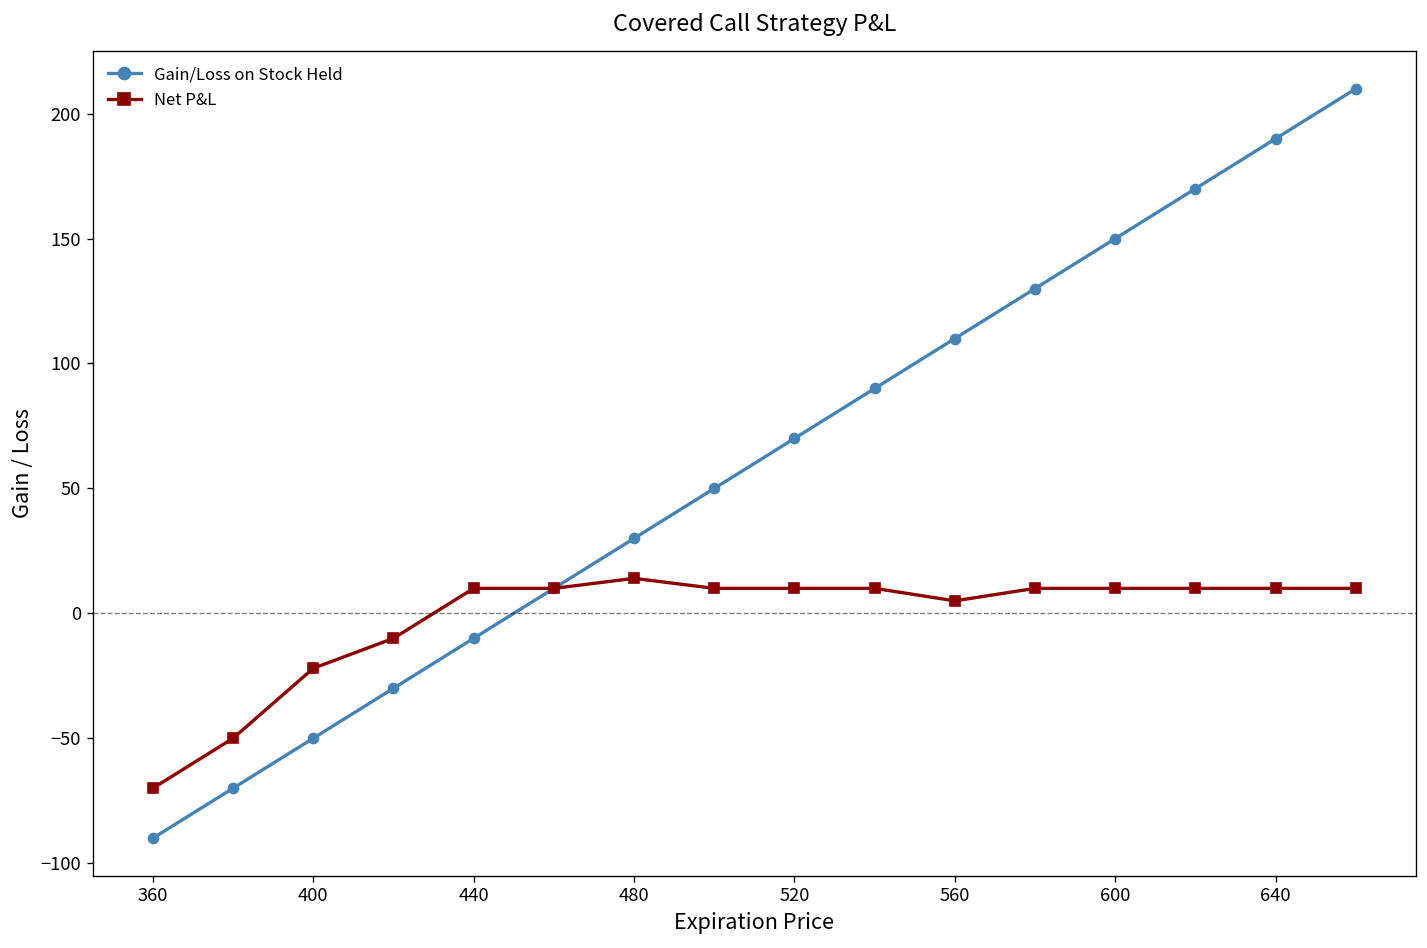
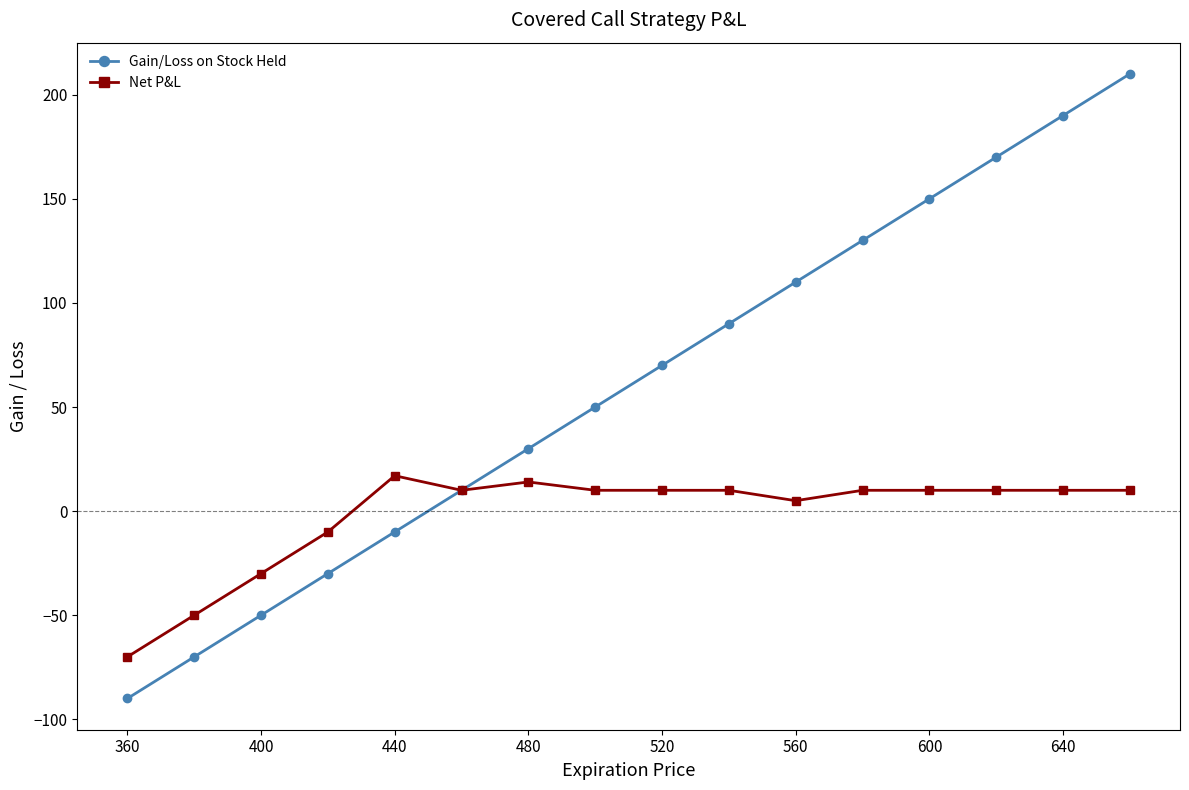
Net P&L, 400: -22 -> -30
Net P&L, 440: 10 -> 17
